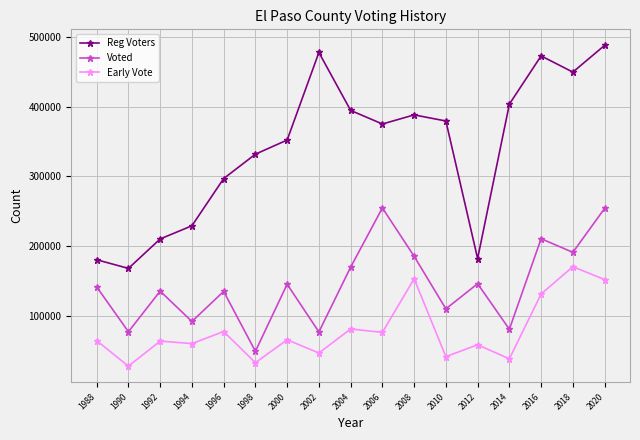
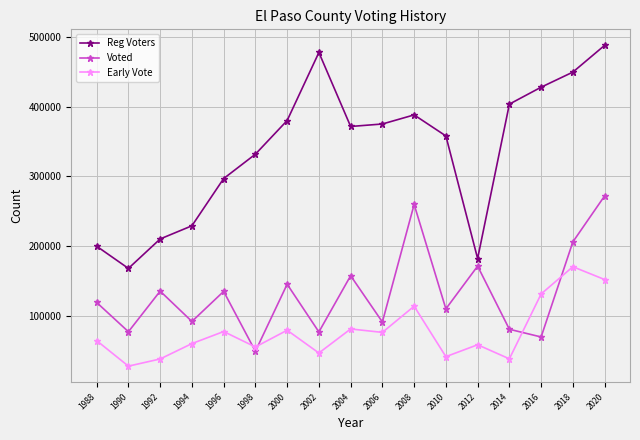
Reg Voters, 1988: 180000 -> 200000
Voted, 1988: 140000 -> 120000
Early Vote, 1992: 60000 -> 40000
Early Vote, 1998: 30000 -> 50000
Reg Voters, 2000: 350000 -> 380000
Early Vote, 2000: 70000 -> 80000
Reg Voters, 2004: 390000 -> 370000
Voted, 2004: 170000 -> 160000
Voted, 2006: 250000 -> 90000
Voted, 2008: 190000 -> 260000
Early Vote, 2008: 150000 -> 110000
Reg Voters, 2010: 380000 -> 360000
Voted, 2012: 150000 -> 170000
Reg Voters, 2016: 470000 -> 430000
Voted, 2016: 210000 -> 70000
Voted, 2018: 190000 -> 210000
Voted, 2020: 250000 -> 270000
